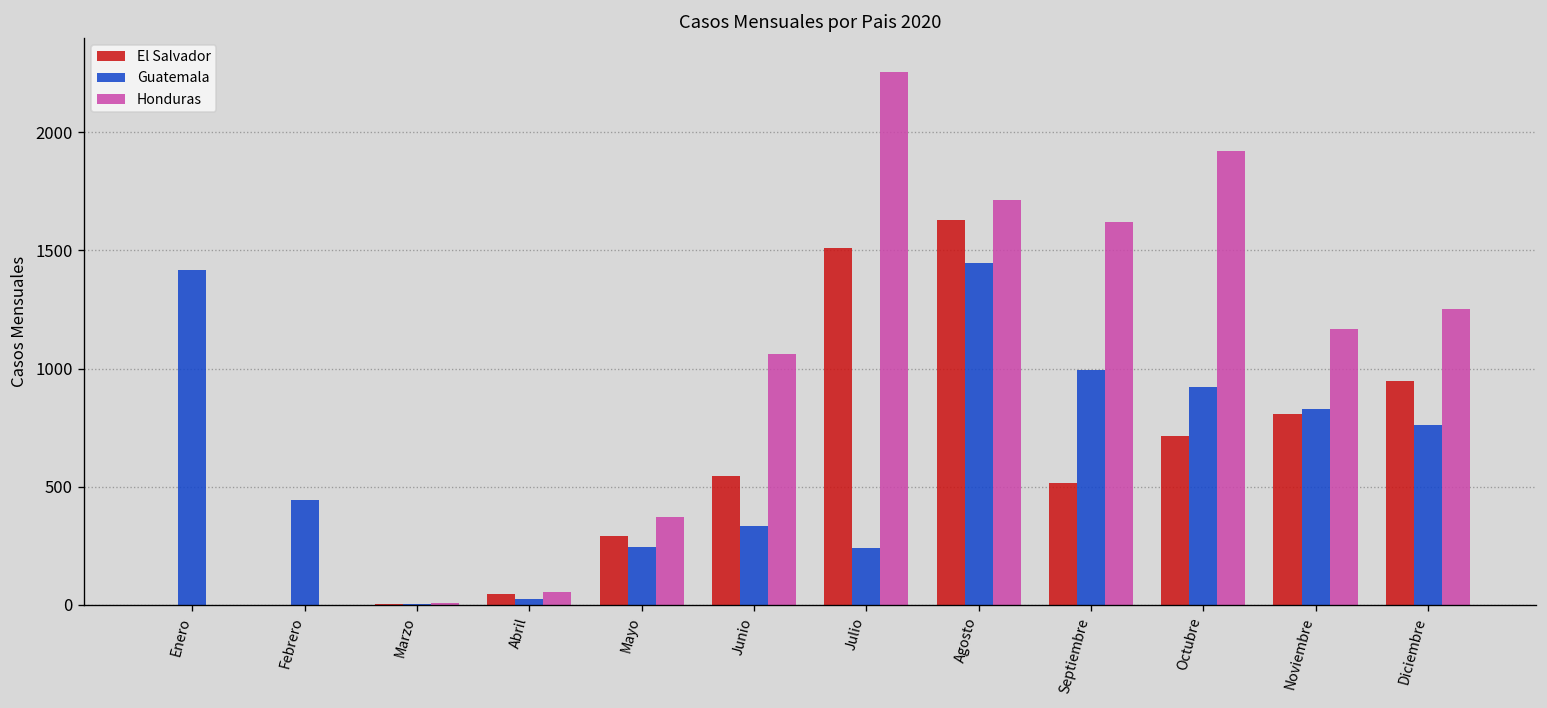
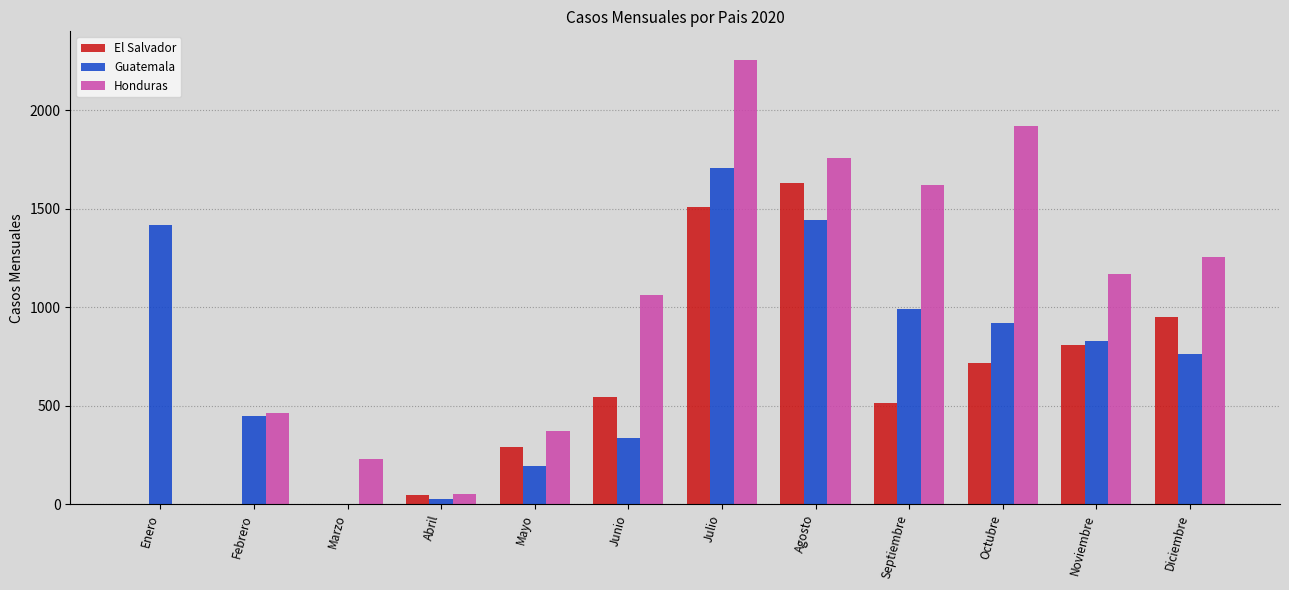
Honduras, Febrero: 0 -> 460
Honduras, Marzo: 10 -> 230
Guatemala, Mayo: 250 -> 190
Guatemala, Julio: 240 -> 1700
Honduras, Agosto: 1710 -> 1750
